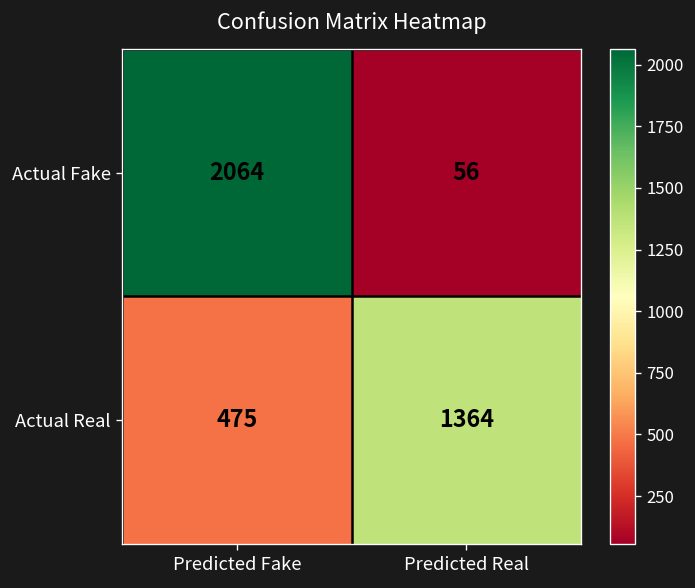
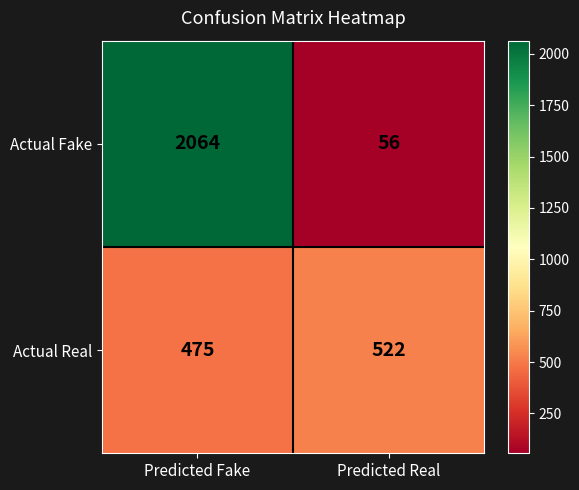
Actual Real, Predicted Real: 1364 -> 522
